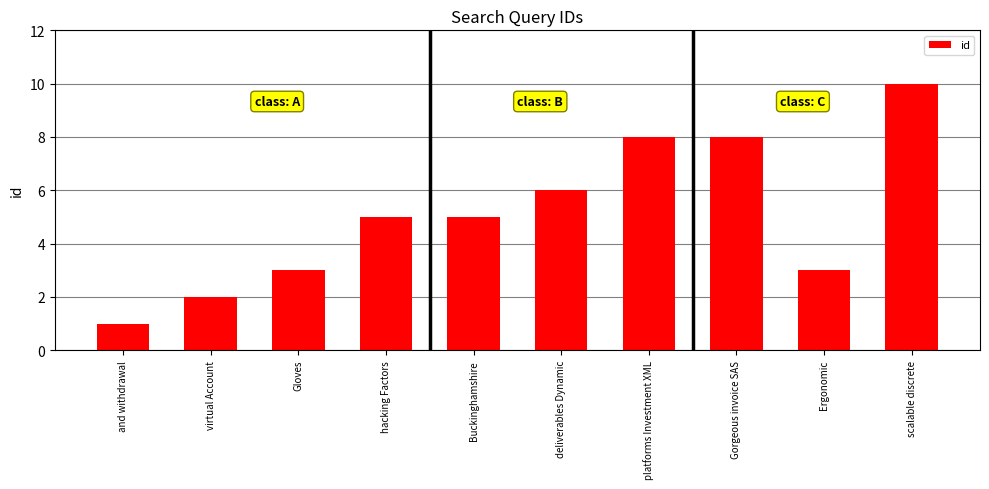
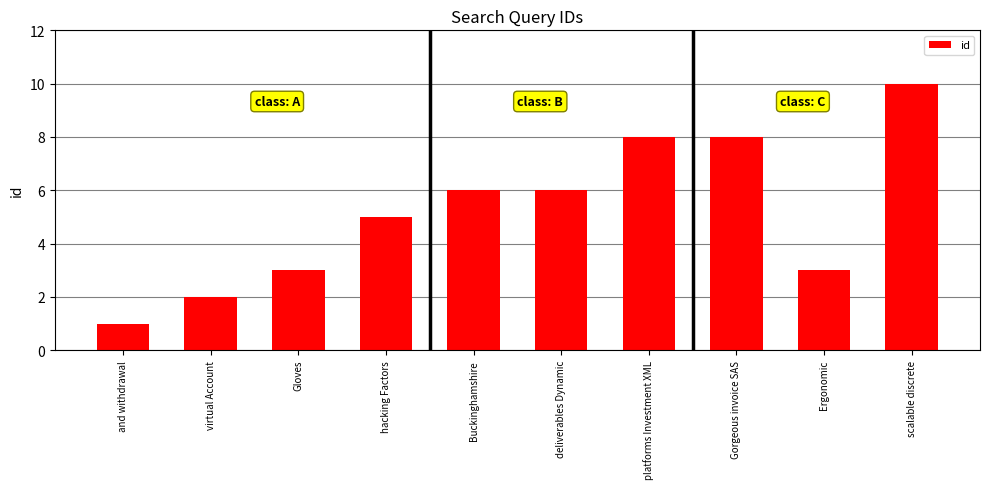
Buckinghamshire: 5 -> 6
